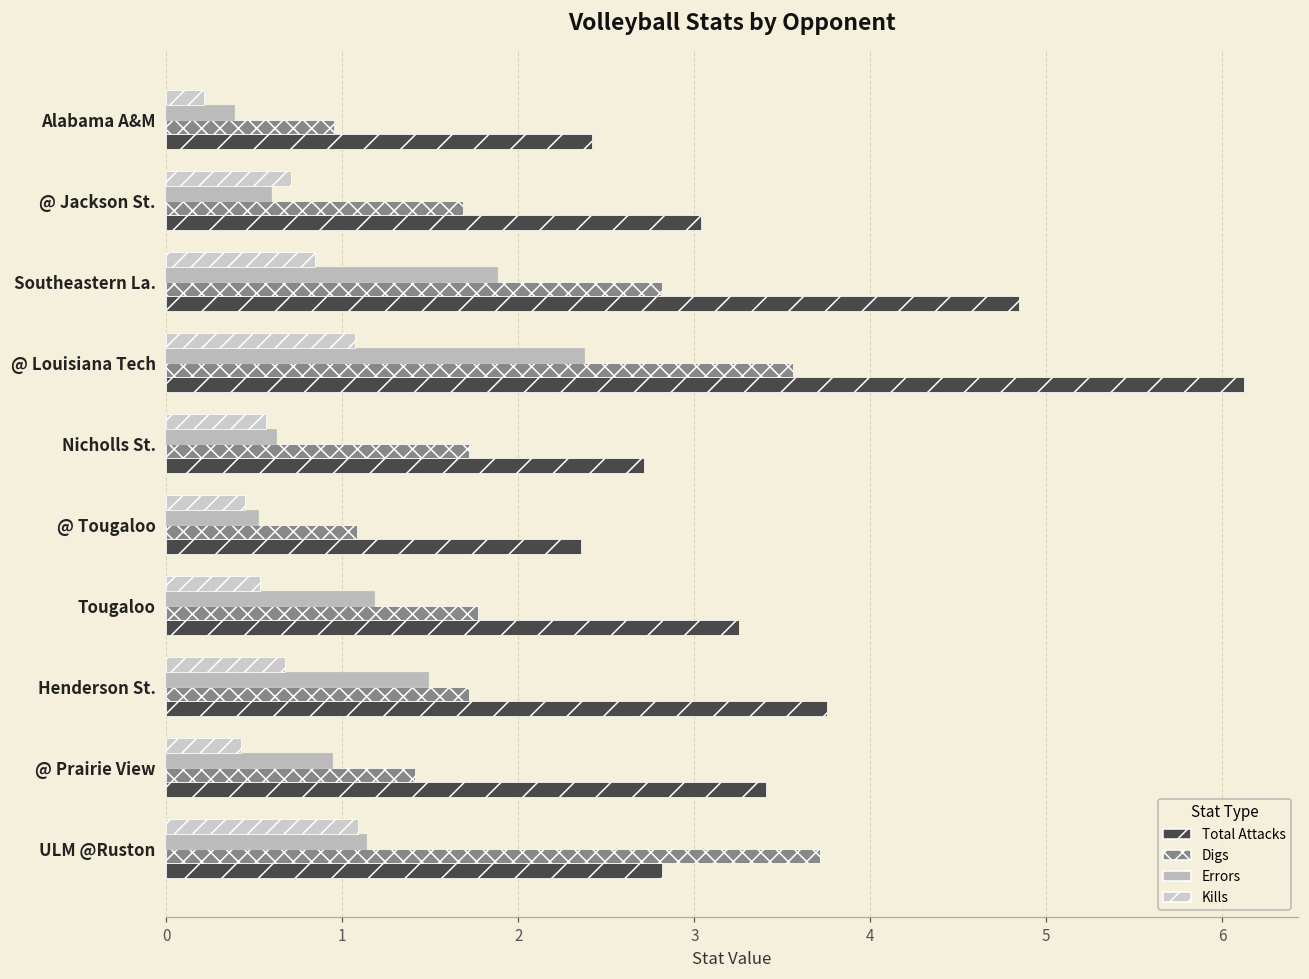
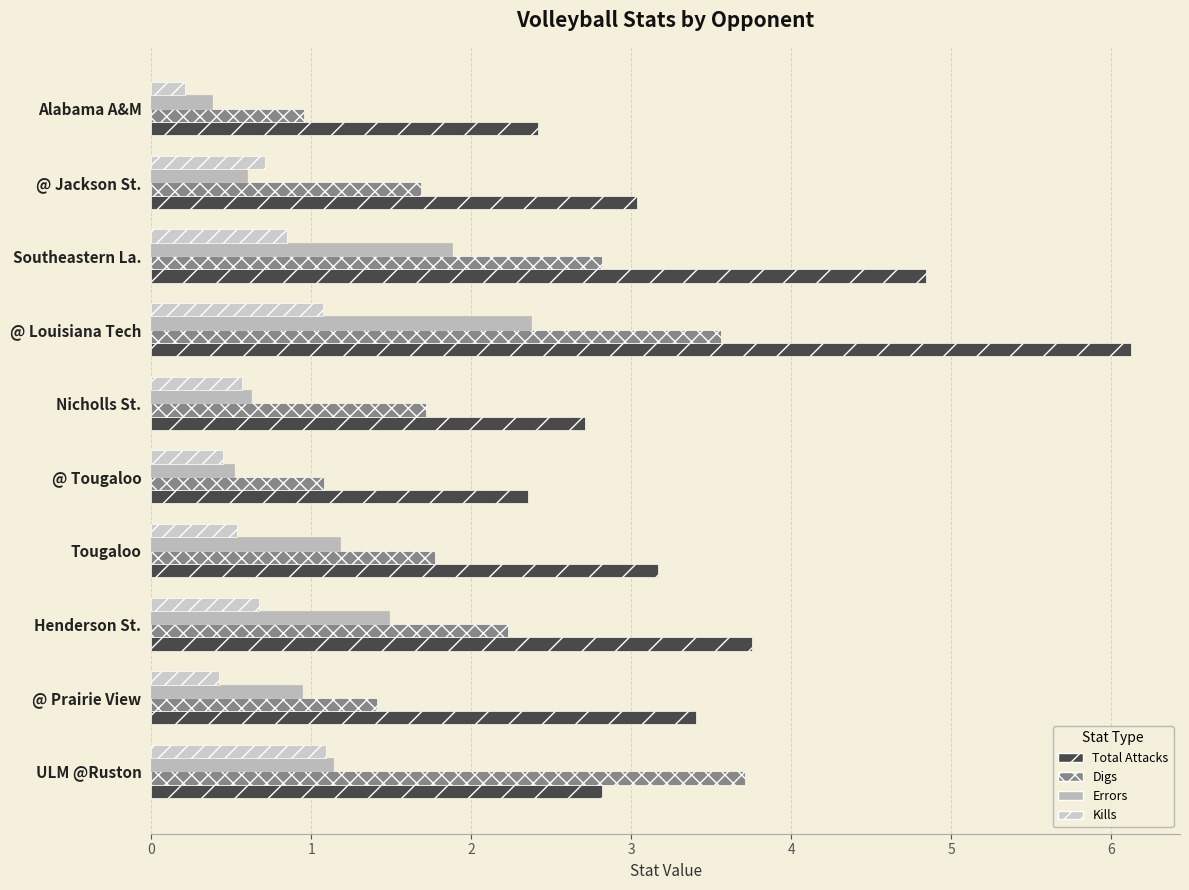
Total Attacks, Tougaloo: 3.25 -> 3.17
Digs, Henderson St.: 1.72 -> 2.23
